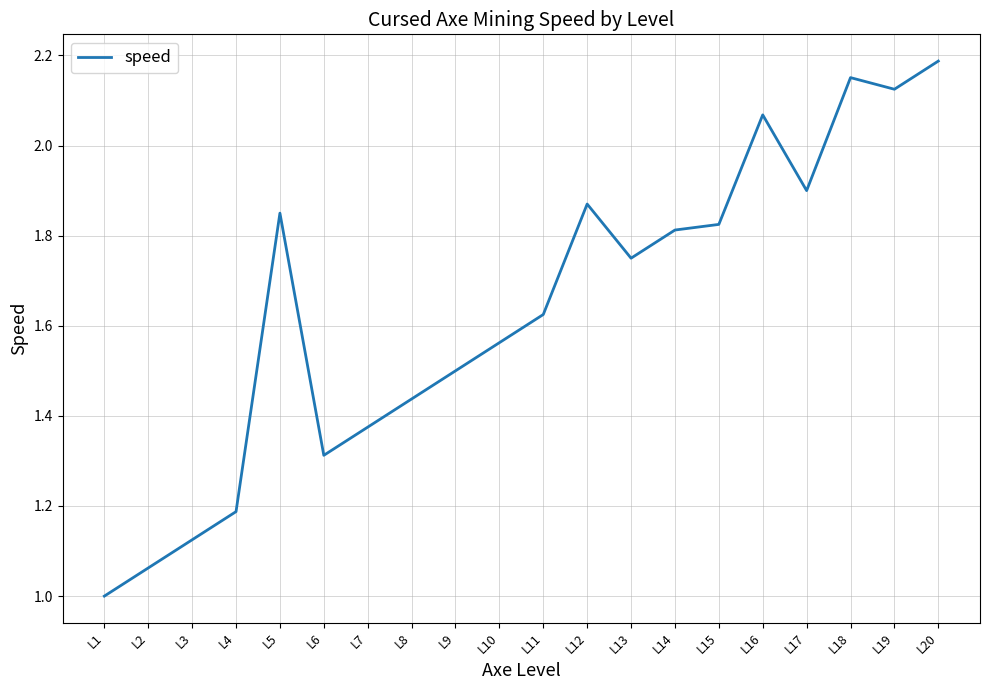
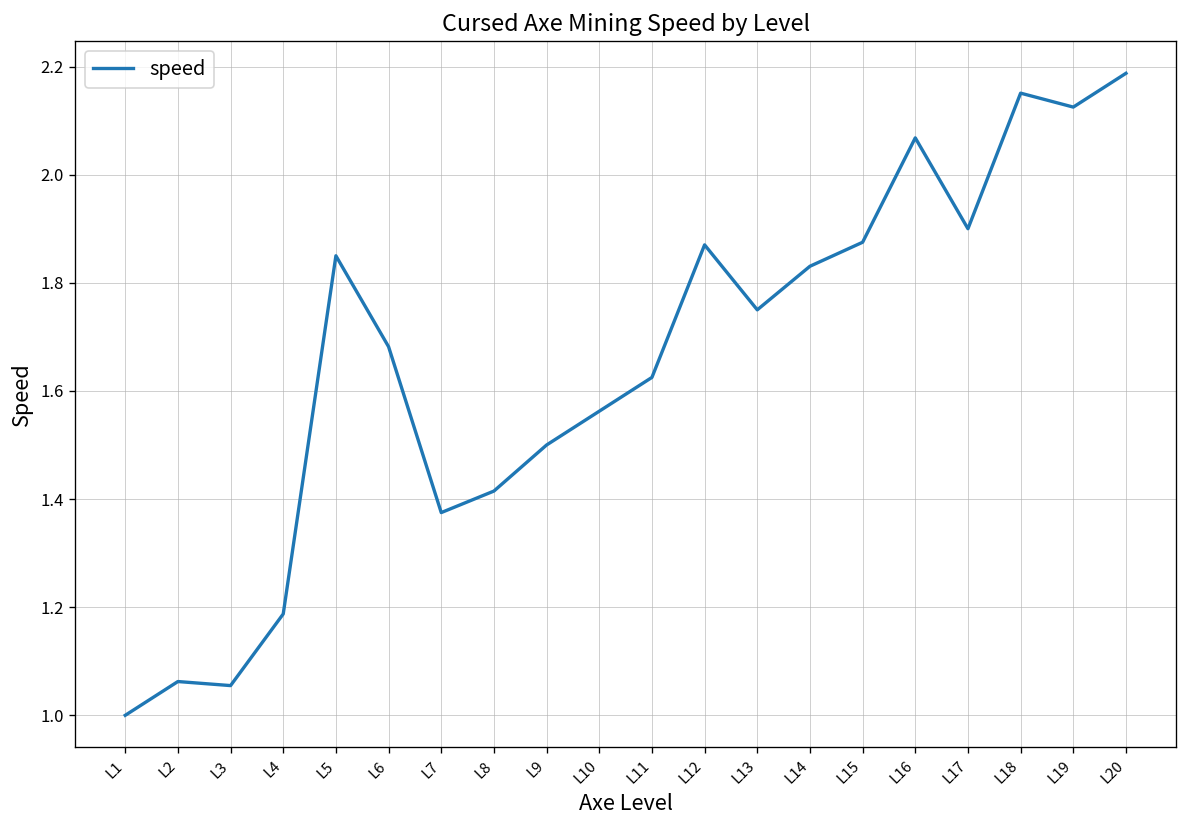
L3: 1.13 -> 1.06
L6: 1.31 -> 1.68
L8: 1.44 -> 1.41
L14: 1.81 -> 1.83
L15: 1.83 -> 1.88
